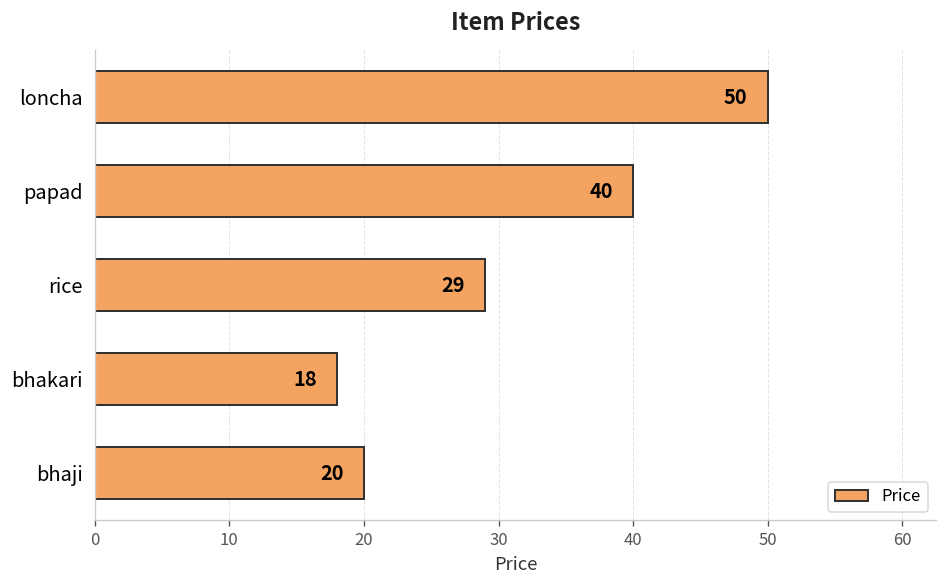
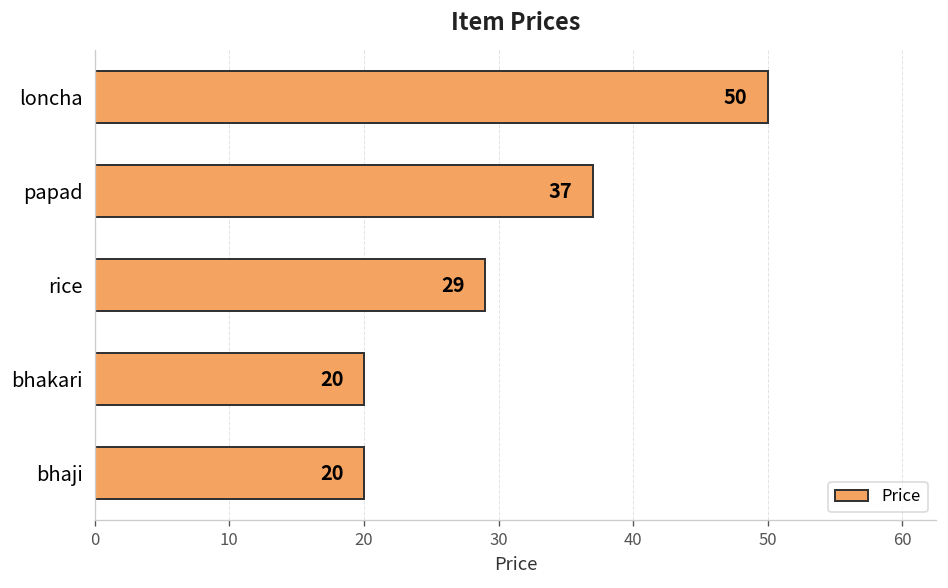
papad: 40 -> 37
bhakari: 18 -> 20
